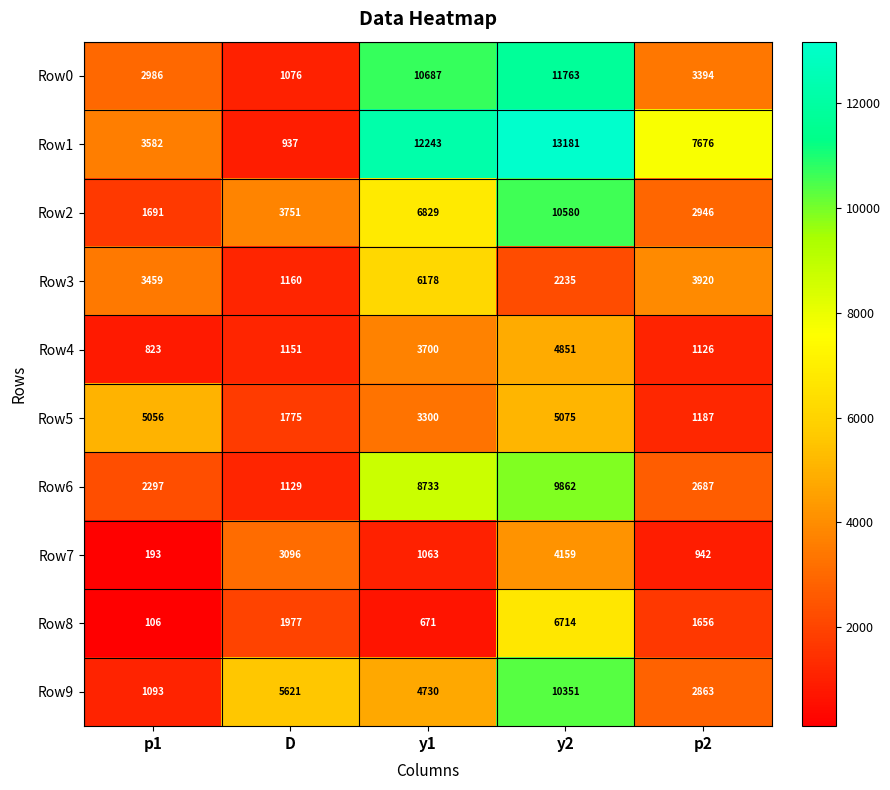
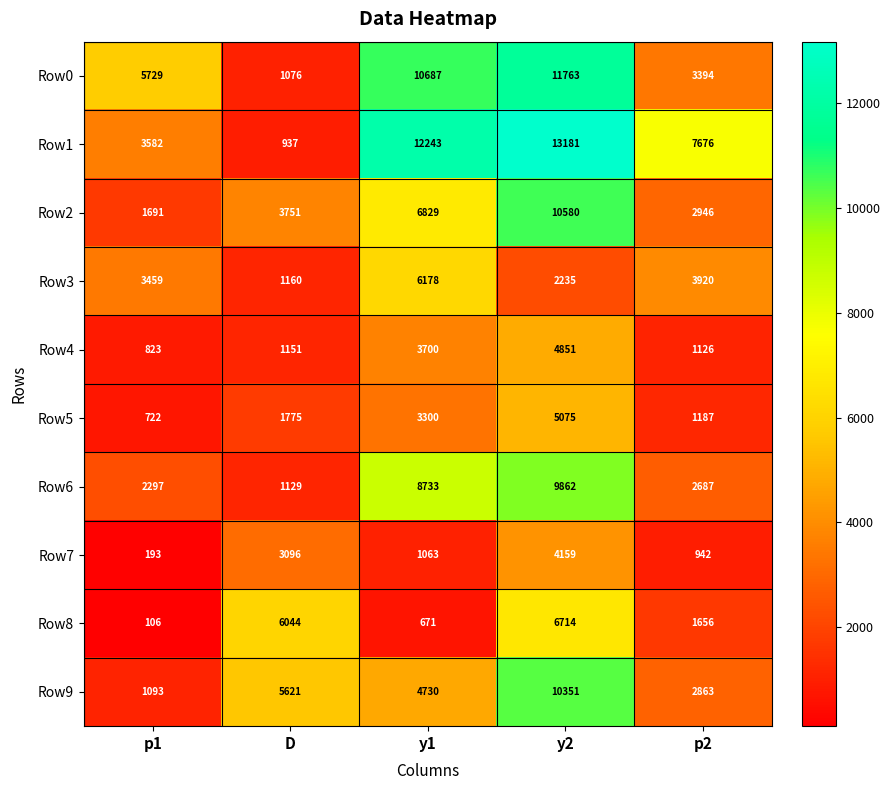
Row0, p1: 2986 -> 5729
Row5, p1: 5056 -> 722
Row8, D: 1977 -> 6044
